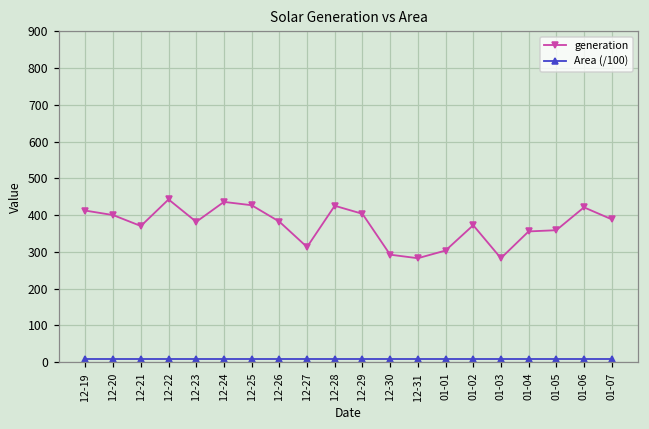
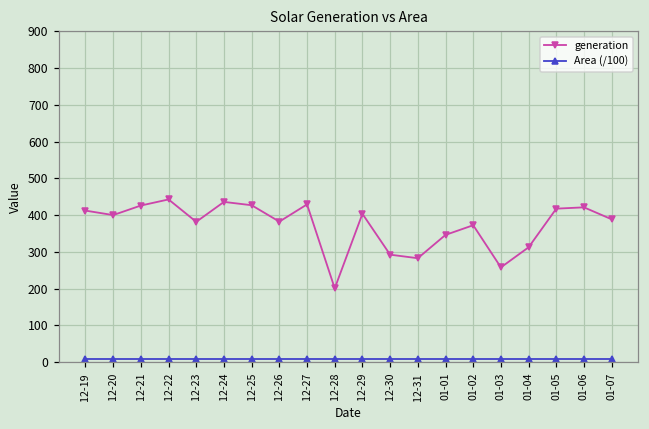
generation, 12-21: 370 -> 430
generation, 12-27: 310 -> 430
generation, 12-28: 430 -> 200
generation, 01-01: 300 -> 350
generation, 01-03: 280 -> 260
generation, 01-04: 360 -> 310
generation, 01-05: 360 -> 420
